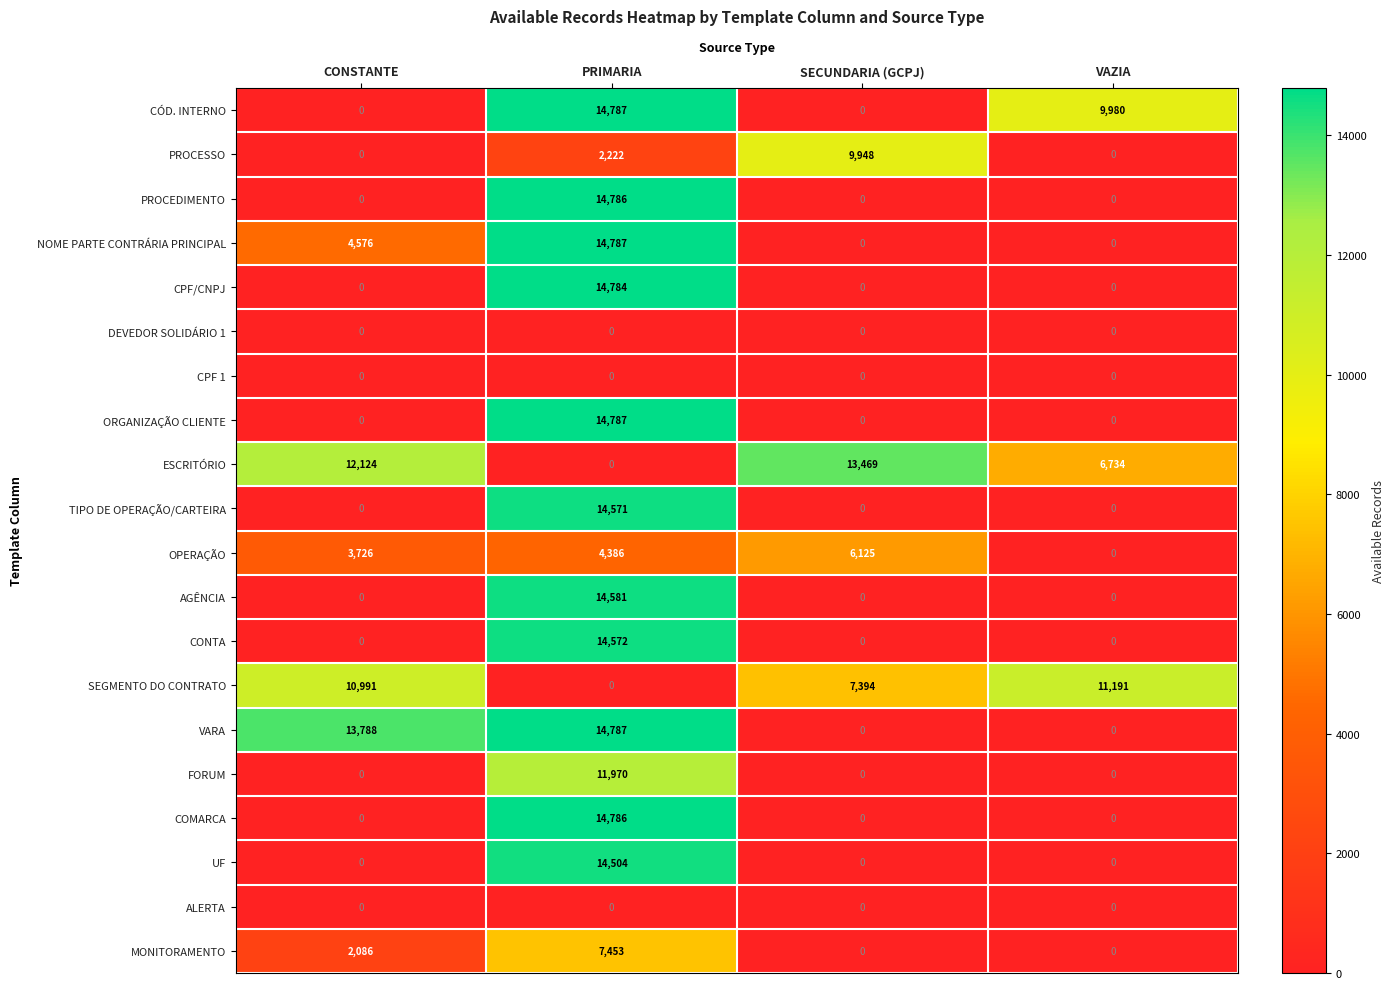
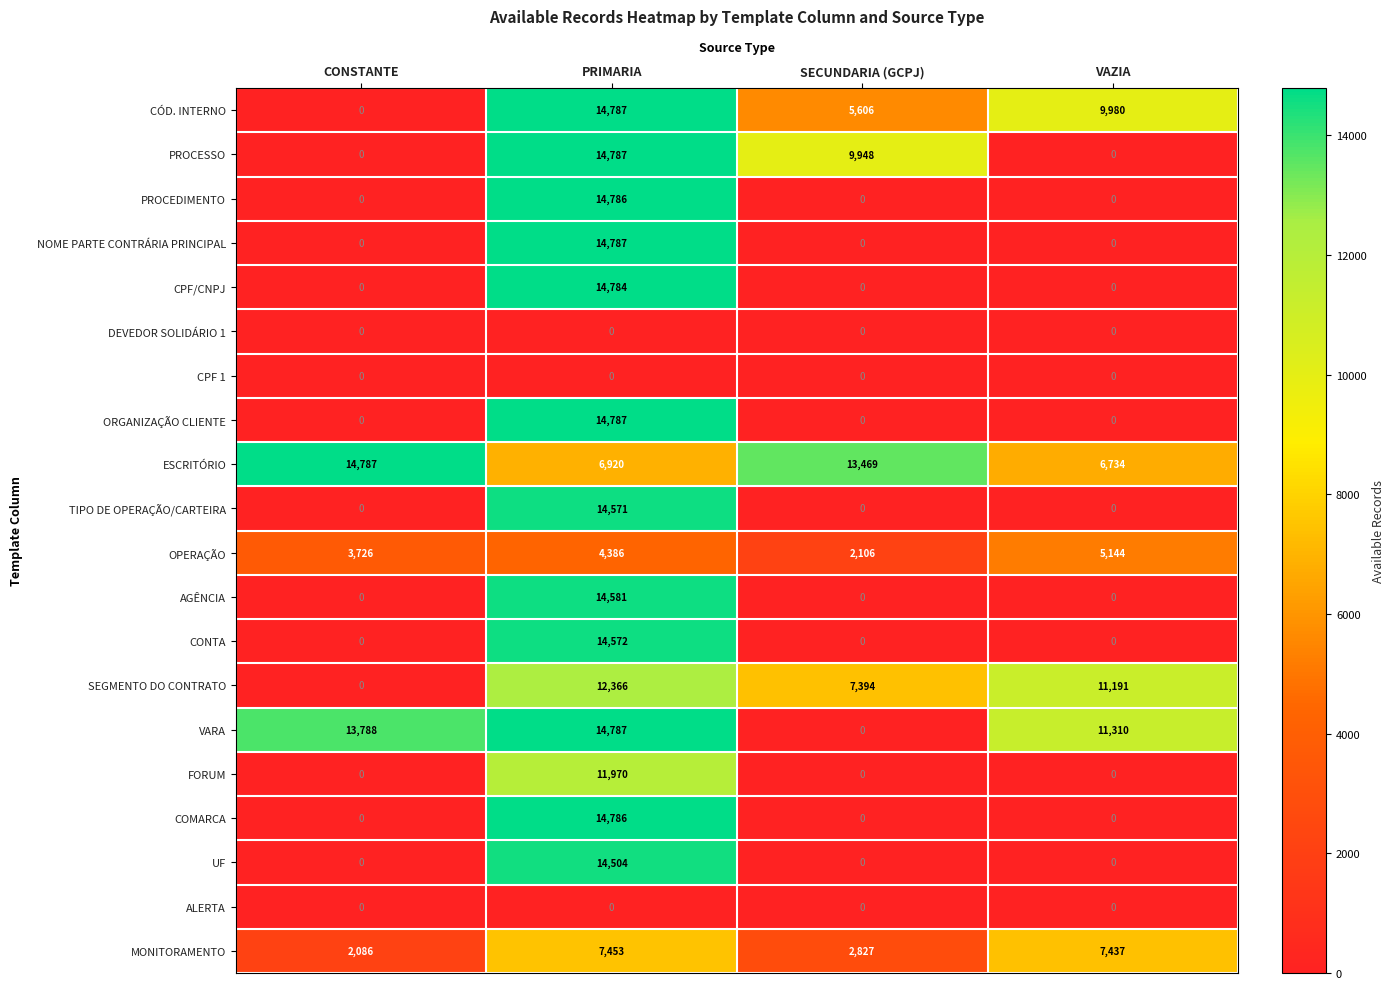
CÓD. INTERNO, SECUNDARIA (GCPJ): 0 -> 5,606
PROCESSO, PRIMARIA: 2,222 -> 14,787
NOME PARTE CONTRÁRIA PRINCIPAL, CONSTANTE: 4,576 -> 0
ESCRITÓRIO, CONSTANTE: 12,124 -> 14,787
ESCRITÓRIO, PRIMARIA: 0 -> 6,920
OPERAÇÃO, SECUNDARIA (GCPJ): 6,125 -> 2,106
OPERAÇÃO, VAZIA: 0 -> 5,144
SEGMENTO DO CONTRATO, CONSTANTE: 10,991 -> 0
SEGMENTO DO CONTRATO, PRIMARIA: 0 -> 12,366
VARA, VAZIA: 0 -> 11,310
MONITORAMENTO, SECUNDARIA (GCPJ): 0 -> 2,827
MONITORAMENTO, VAZIA: 0 -> 7,437
